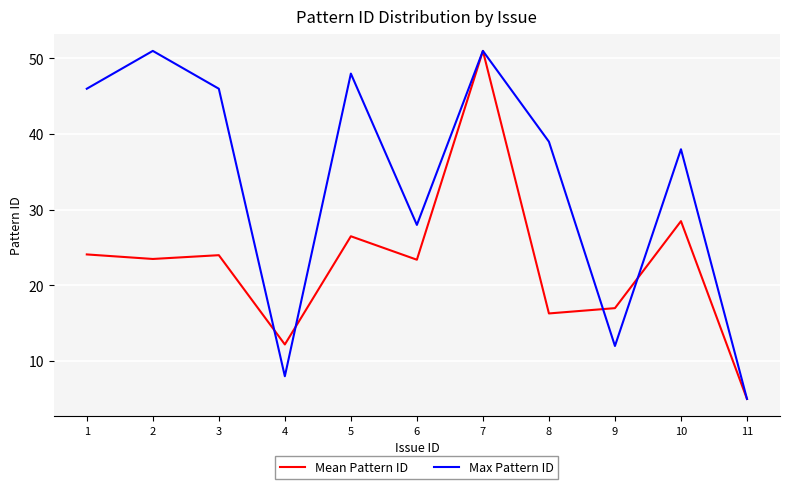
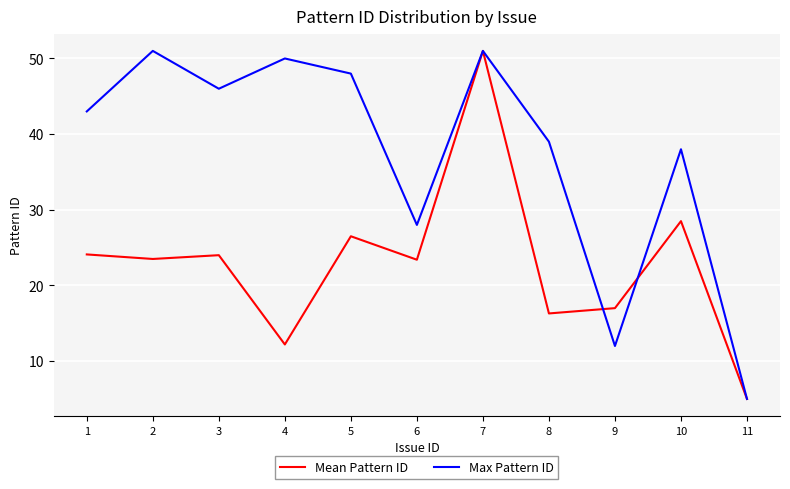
Max Pattern ID, 1: 46 -> 43
Max Pattern ID, 4: 8 -> 50
